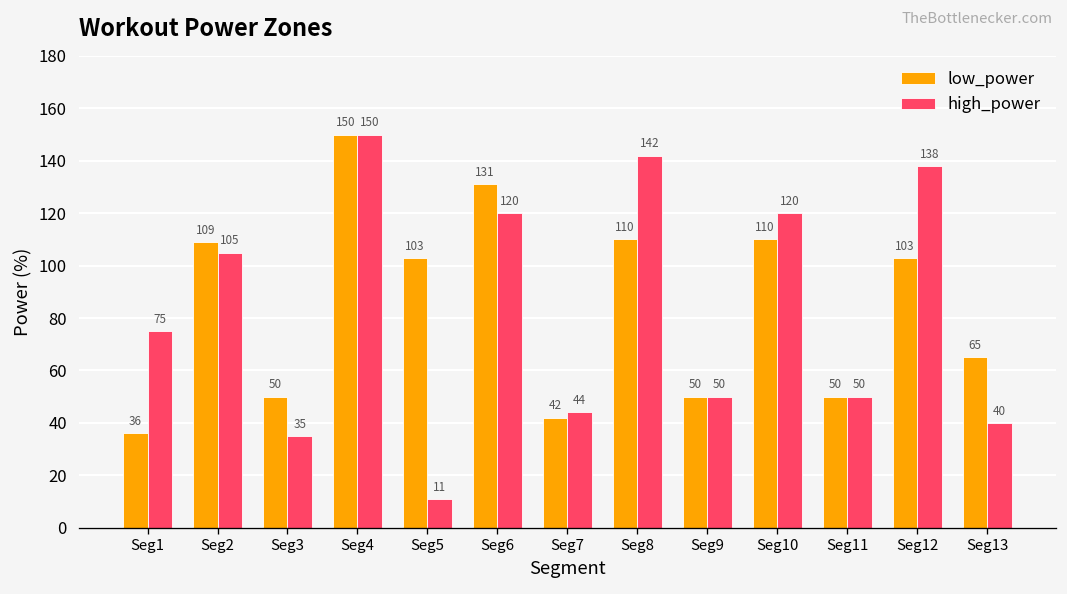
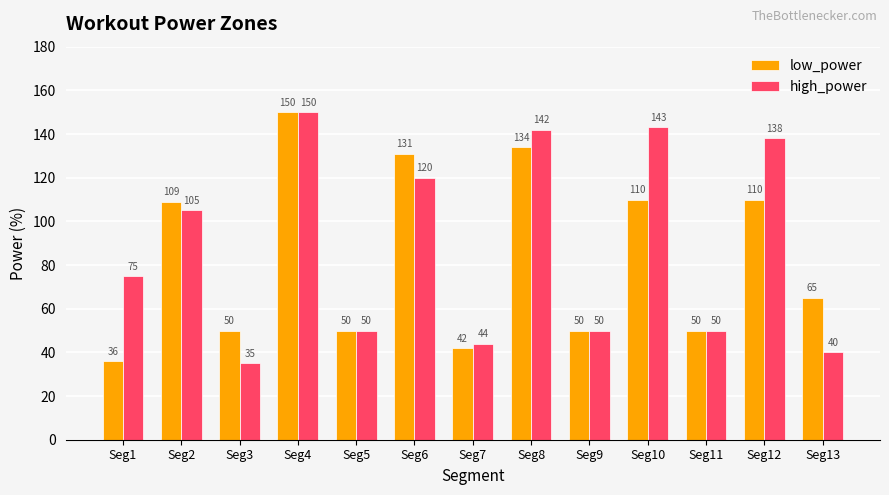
low_power, Seg5: 103 -> 50
high_power, Seg5: 11 -> 50
low_power, Seg8: 110 -> 134
high_power, Seg10: 120 -> 143
low_power, Seg12: 103 -> 110
